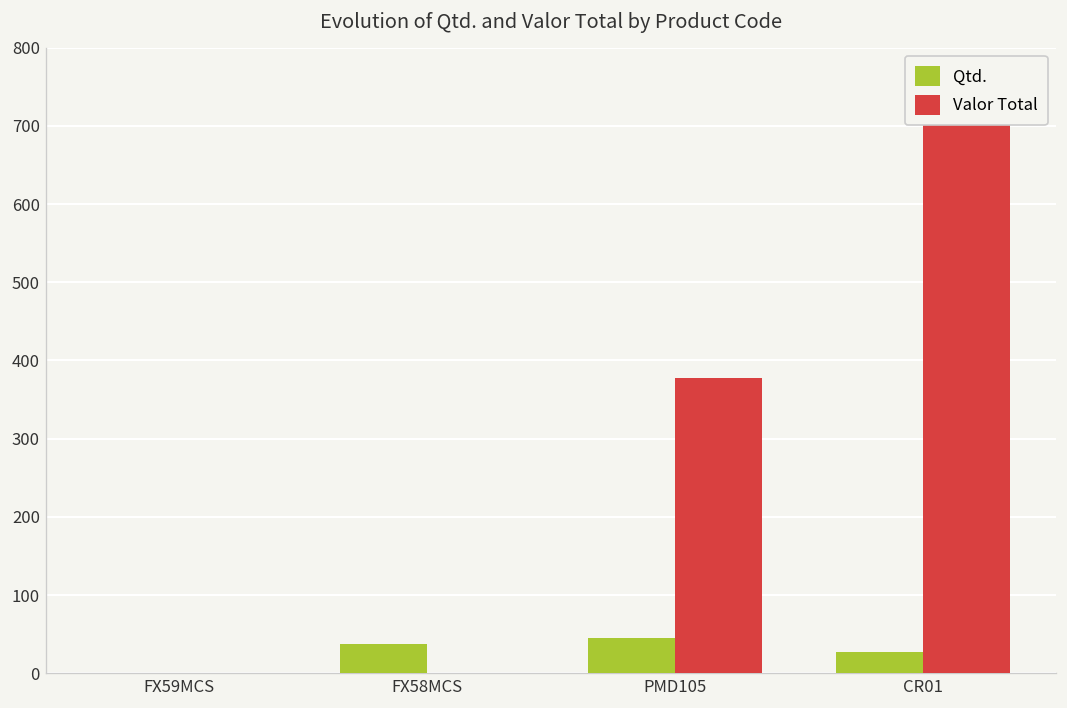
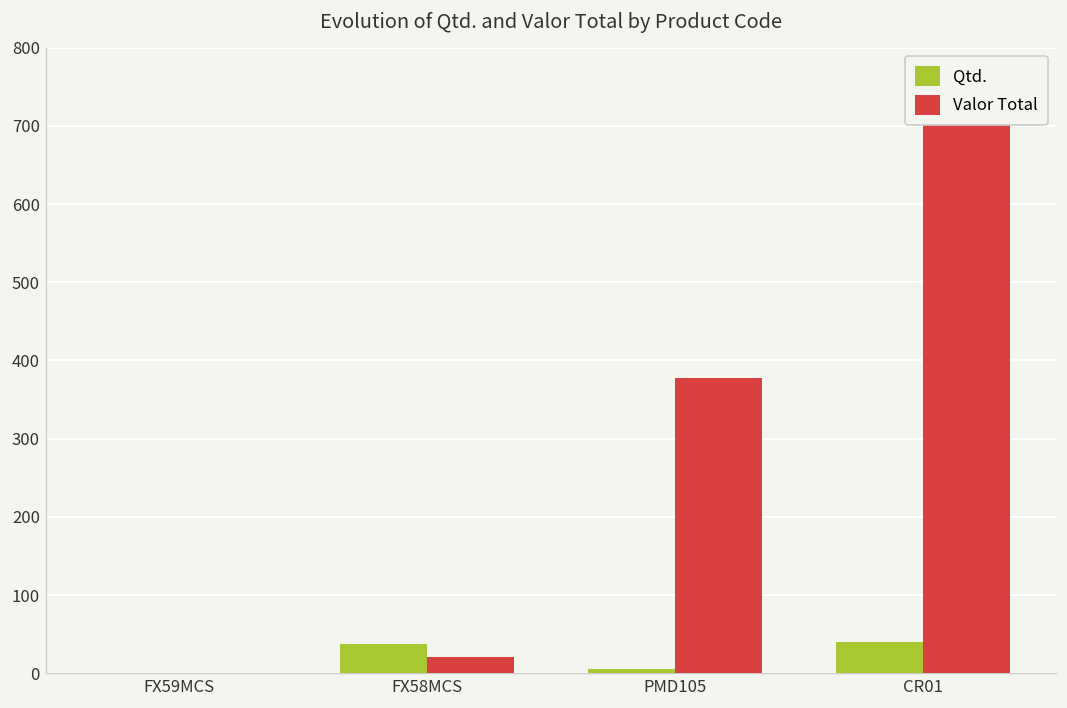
Valor Total, FX58MCS: 0 -> 20
Qtd., PMD105: 50 -> 10
Qtd., CR01: 30 -> 40
